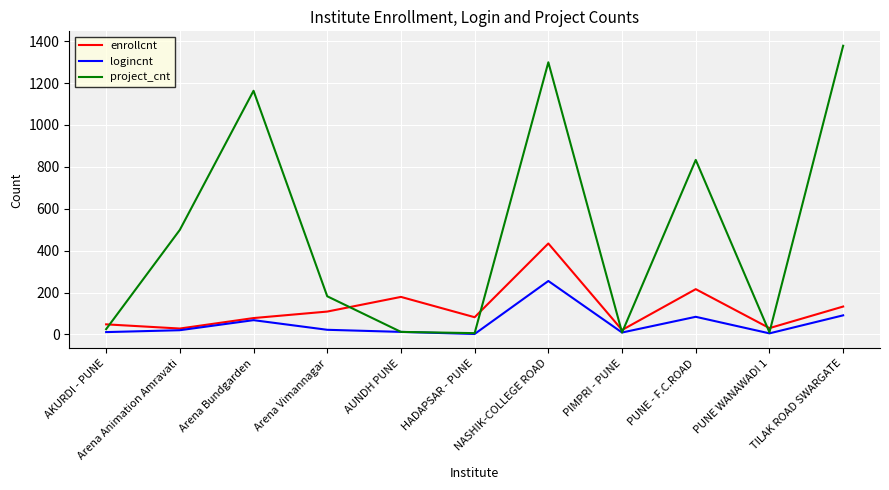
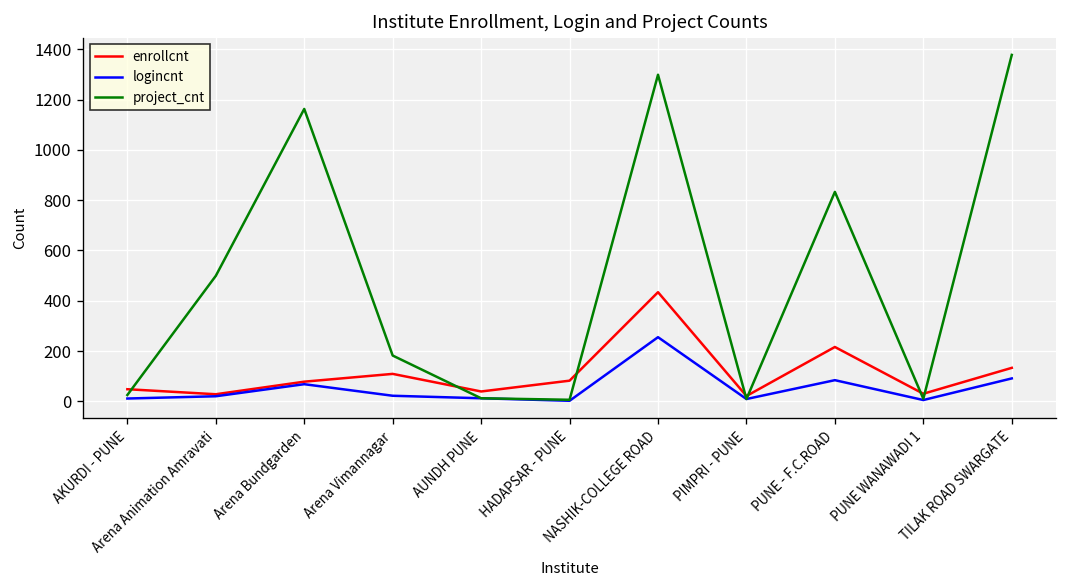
enrollcnt, AUNDH PUNE: 180 -> 40
